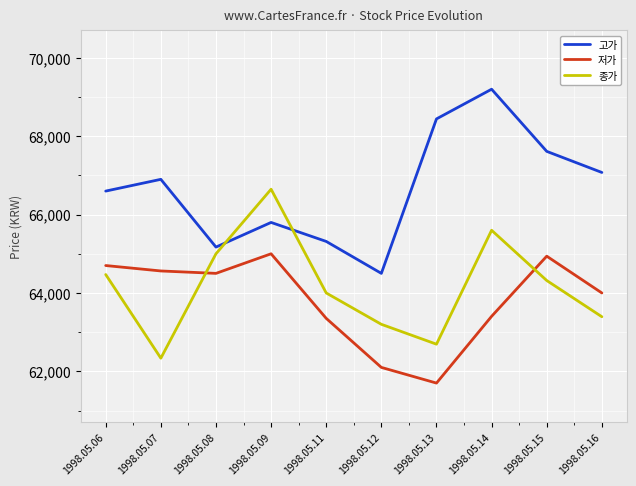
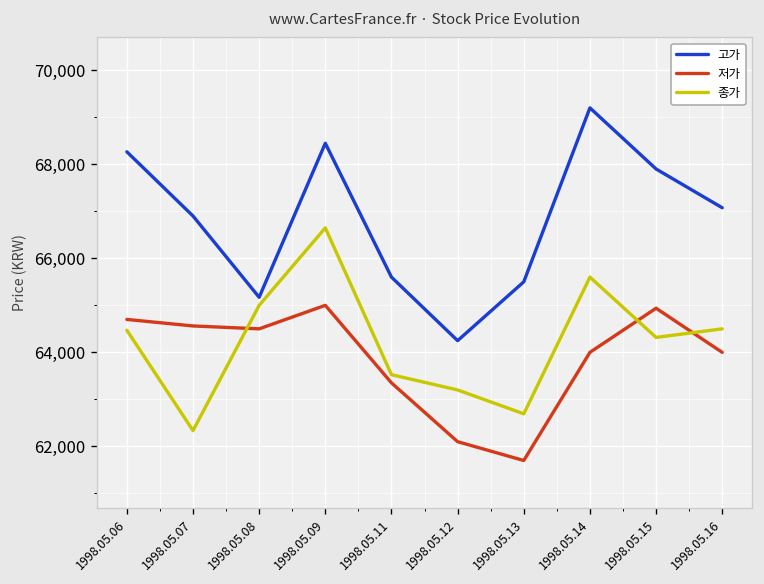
고가, 1998.05.06: 66,600 -> 68,300
고가, 1998.05.09: 65,800 -> 68,400
고가, 1998.05.11: 65,300 -> 65,600
종가, 1998.05.11: 64,000 -> 63,500
고가, 1998.05.12: 64,500 -> 64,200
고가, 1998.05.13: 68,400 -> 65,500
저가, 1998.05.14: 63,400 -> 64,000
고가, 1998.05.15: 67,600 -> 67,900
종가, 1998.05.16: 63,400 -> 64,500
